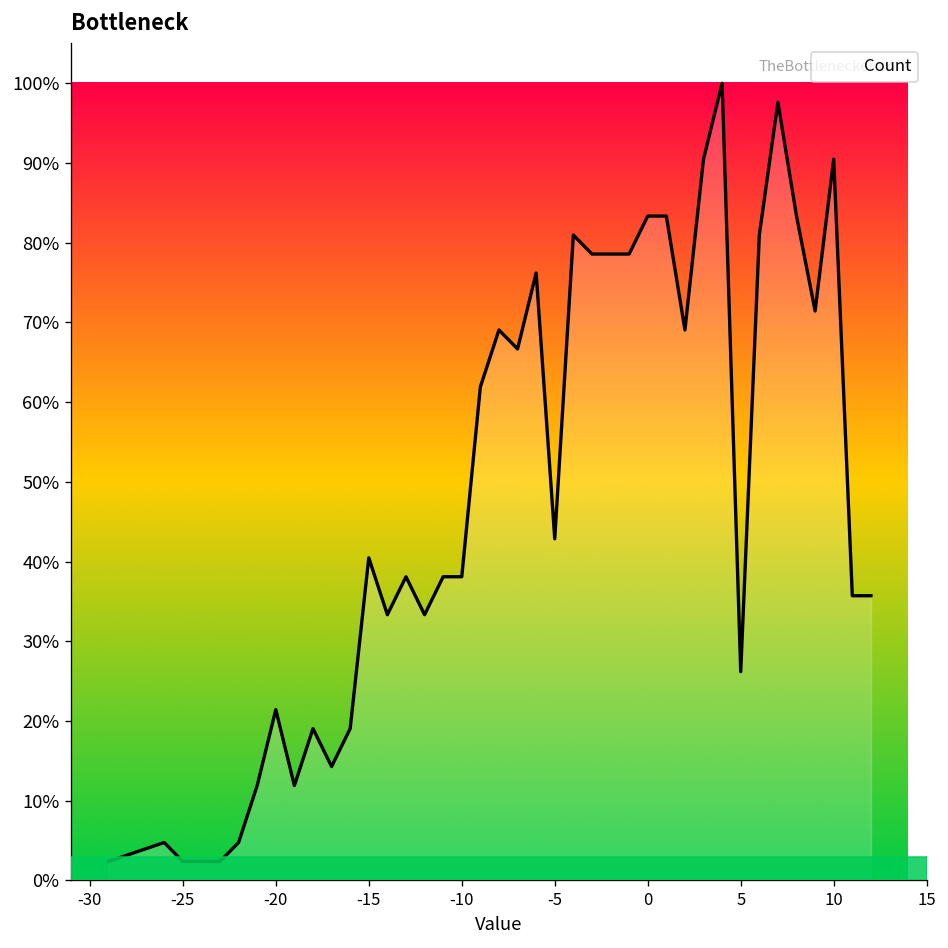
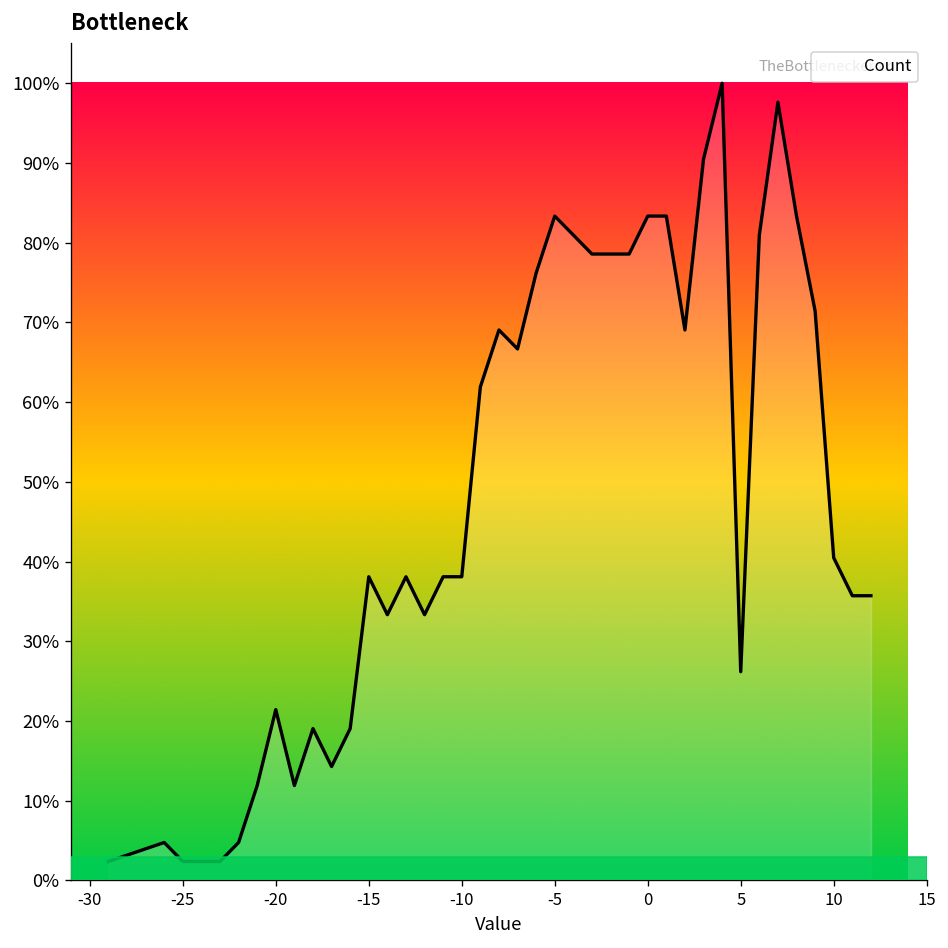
-15: 40% -> 38%
-5: 43% -> 83%
10: 90% -> 40%
